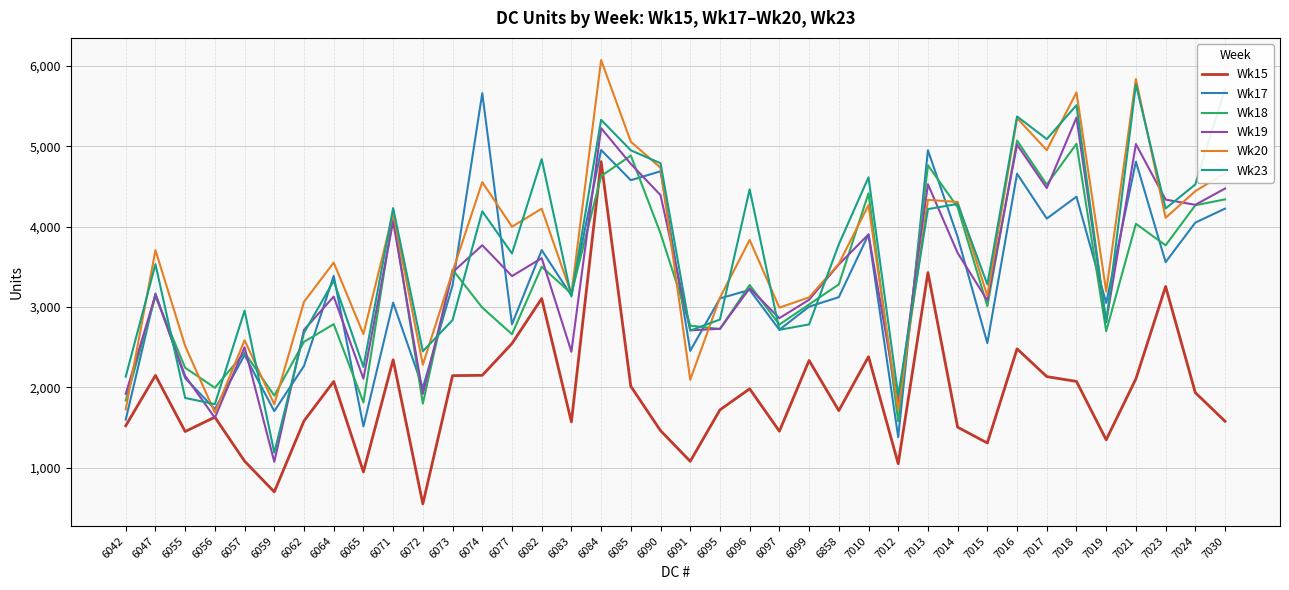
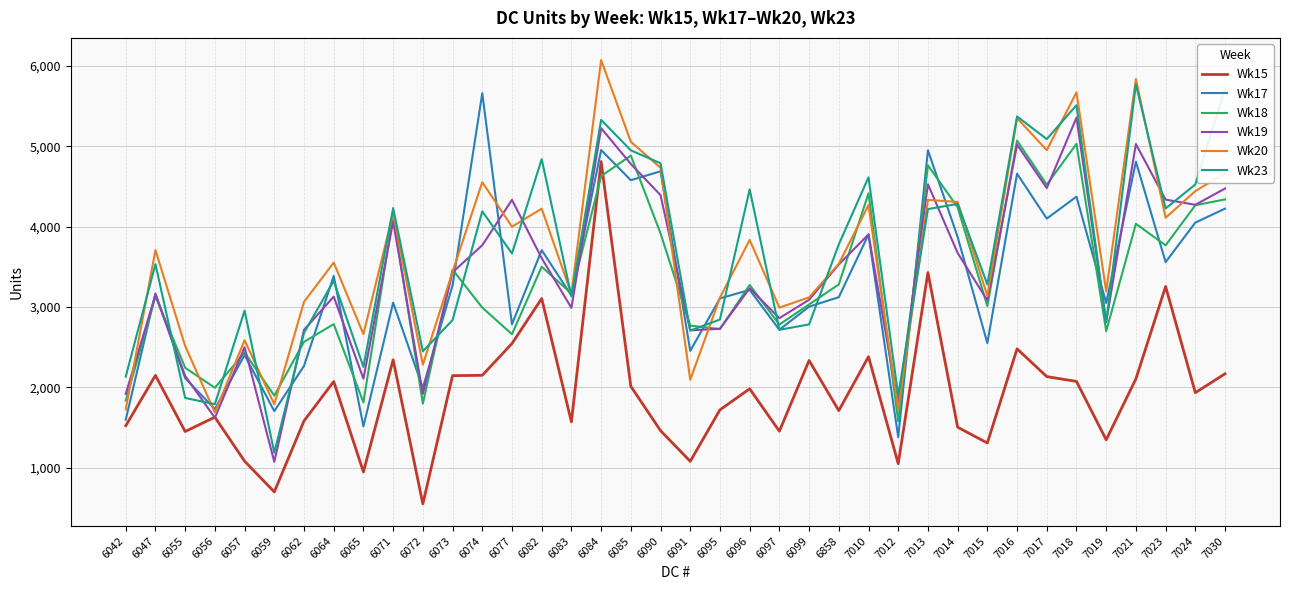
Wk19, 6077: 3,400 -> 4,300
Wk19, 6083: 2,400 -> 3,000
Wk15, 7030: 1,600 -> 2,200
